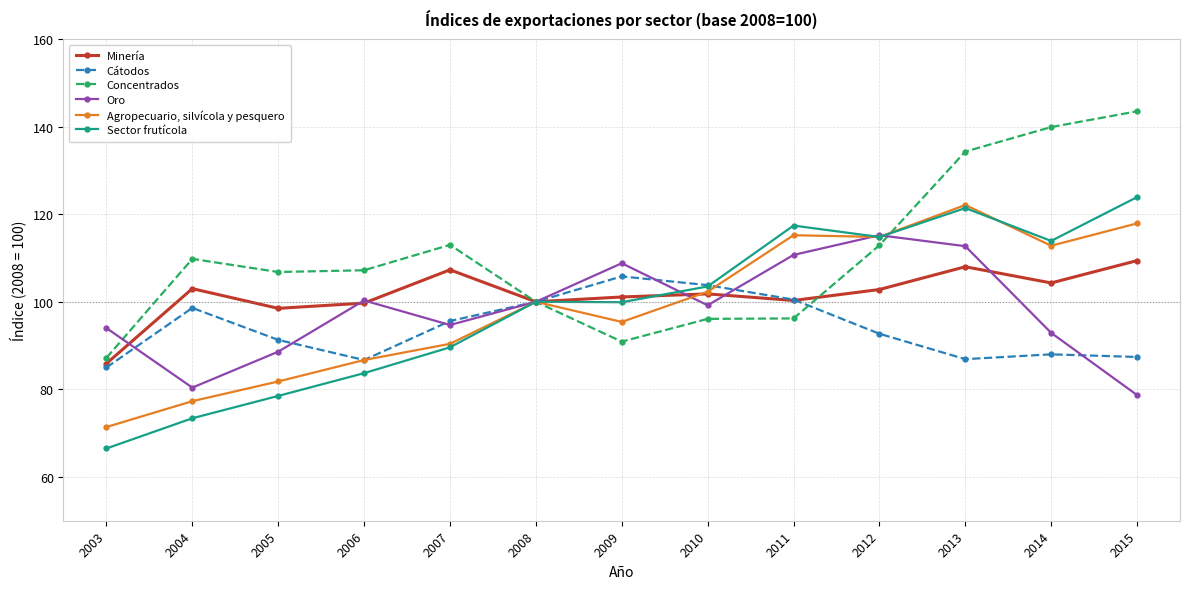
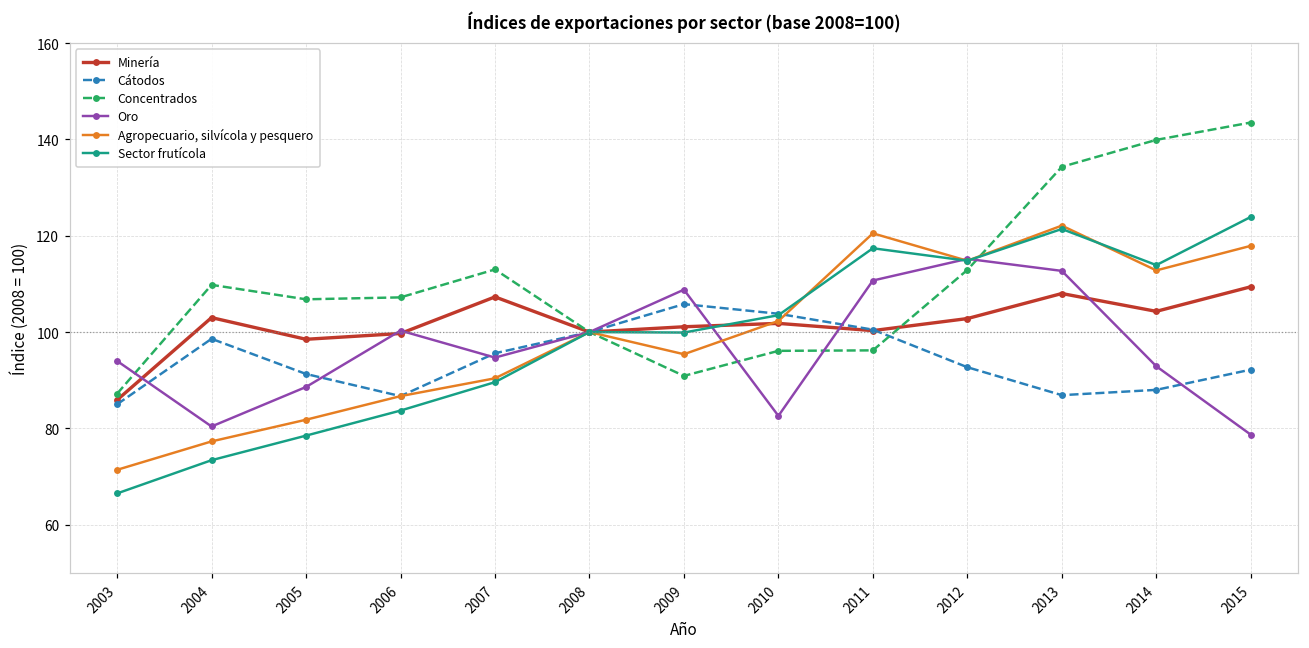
Oro, 2010: 99 -> 83
Agropecuario, silvícola y pesquero, 2011: 115 -> 121
Cátodos, 2015: 87 -> 92
